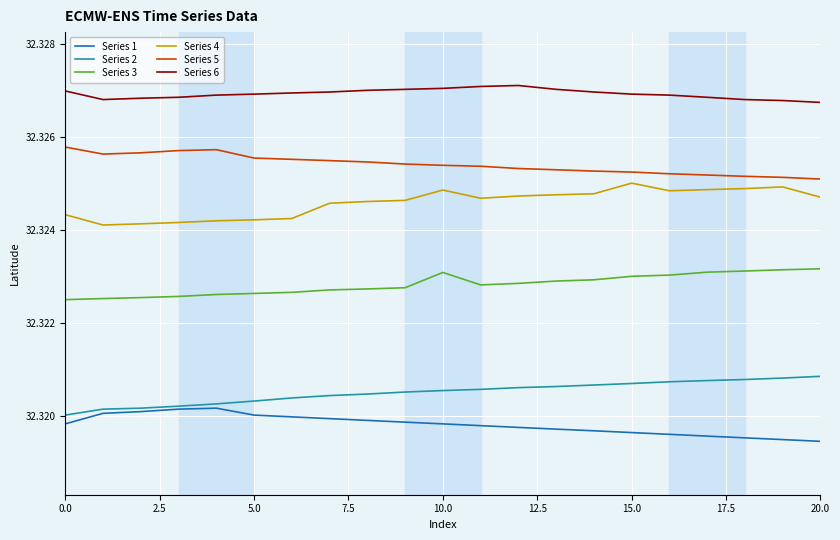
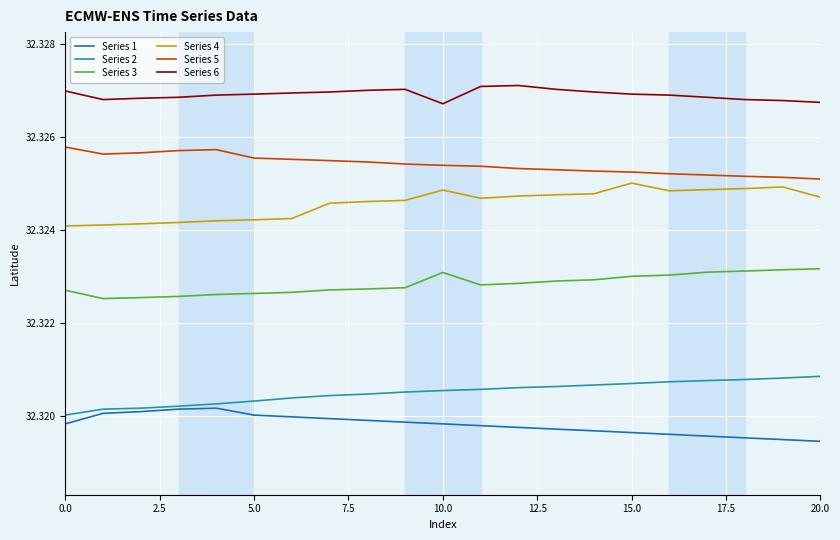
Series 3, 0.0: 32.3225 -> 32.3227
Series 4, 0.0: 32.3243 -> 32.3241
Series 6, 10.0: 32.3271 -> 32.3267
